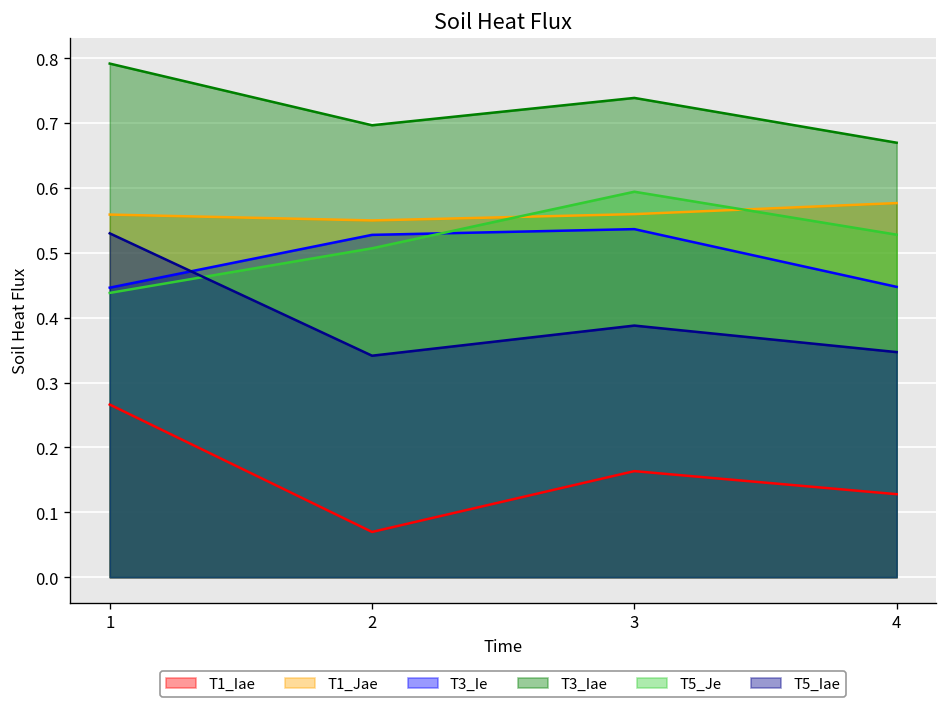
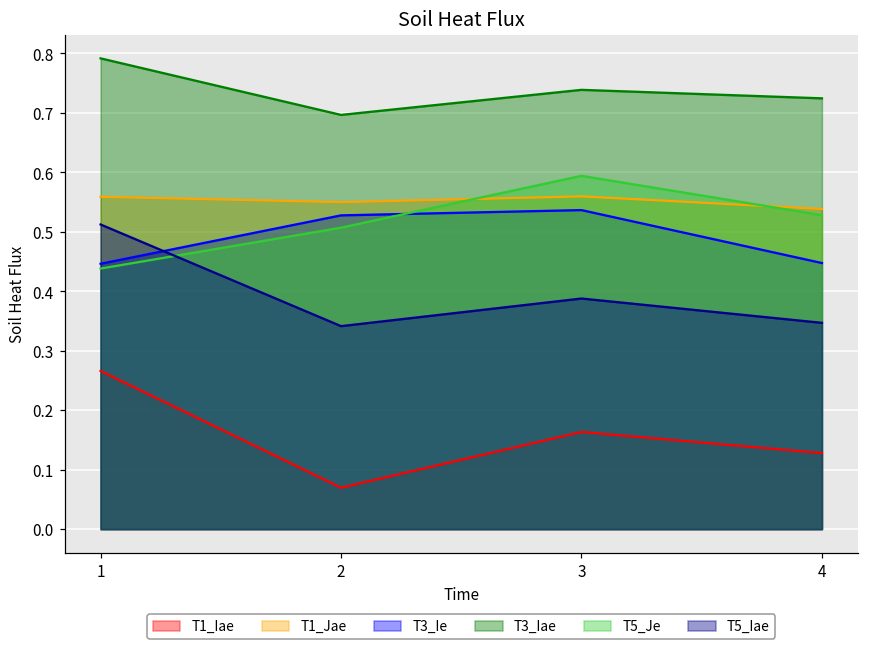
T5_Iae, 1: 0.53 -> 0.51
T1_Jae, 4: 0.58 -> 0.54
T3_Iae, 4: 0.67 -> 0.72
